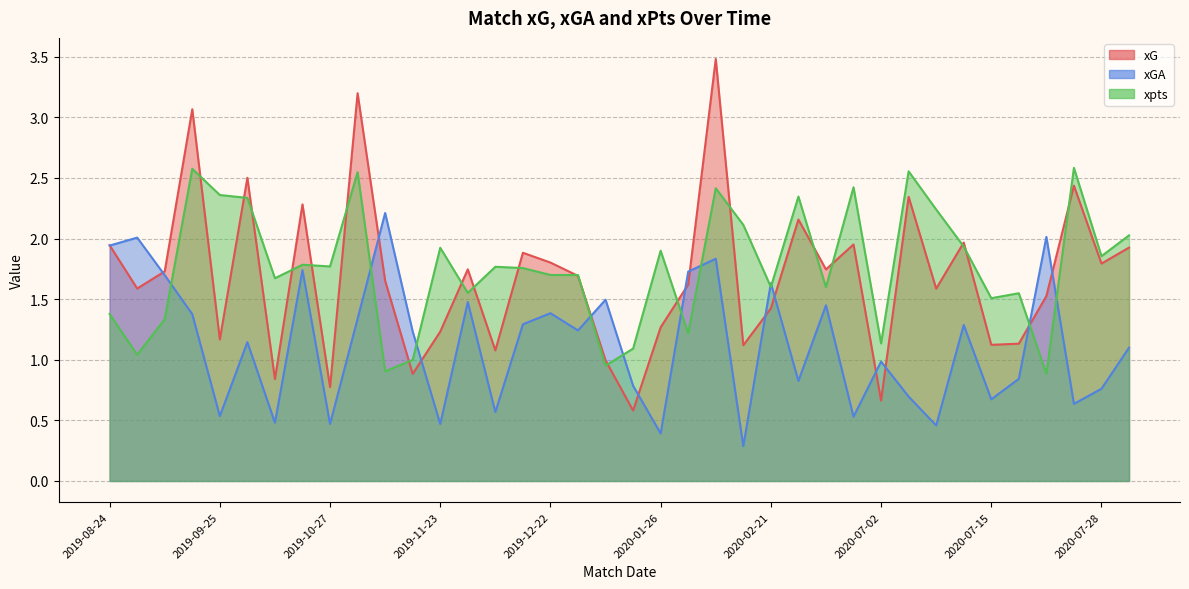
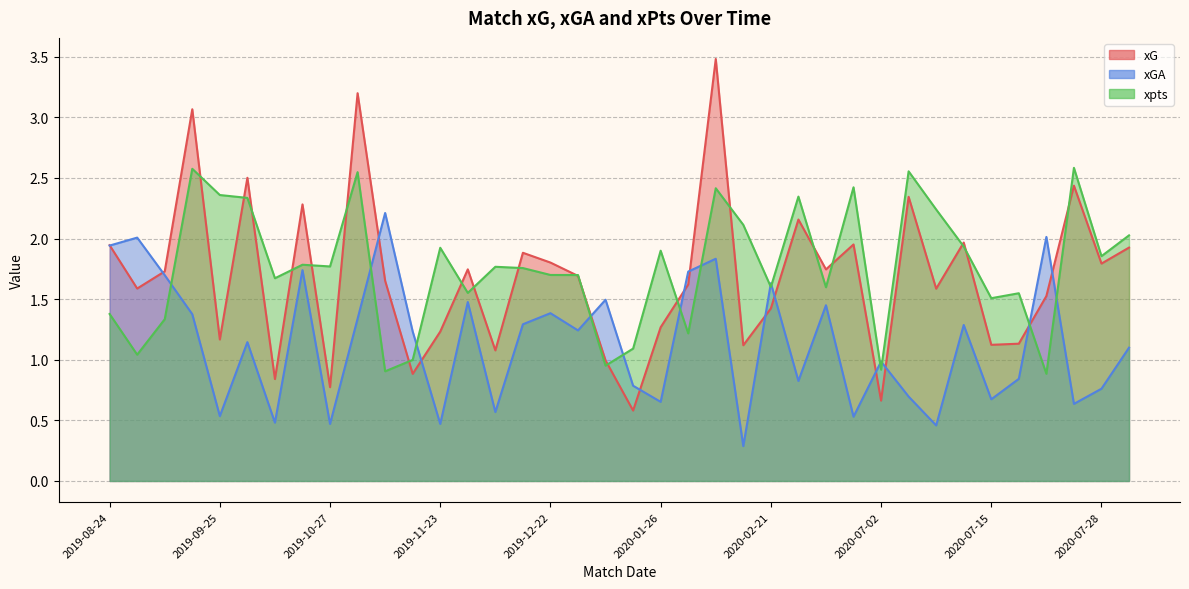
xGA, 2020-01-26: 0.39 -> 0.65
xpts, 2020-07-02: 1.13 -> 0.92
